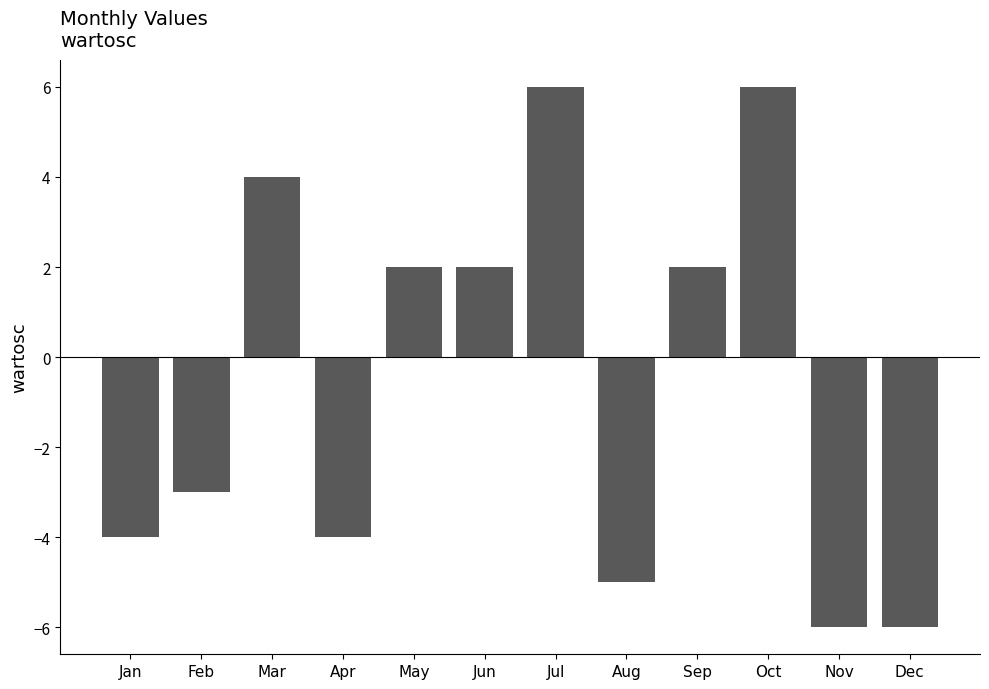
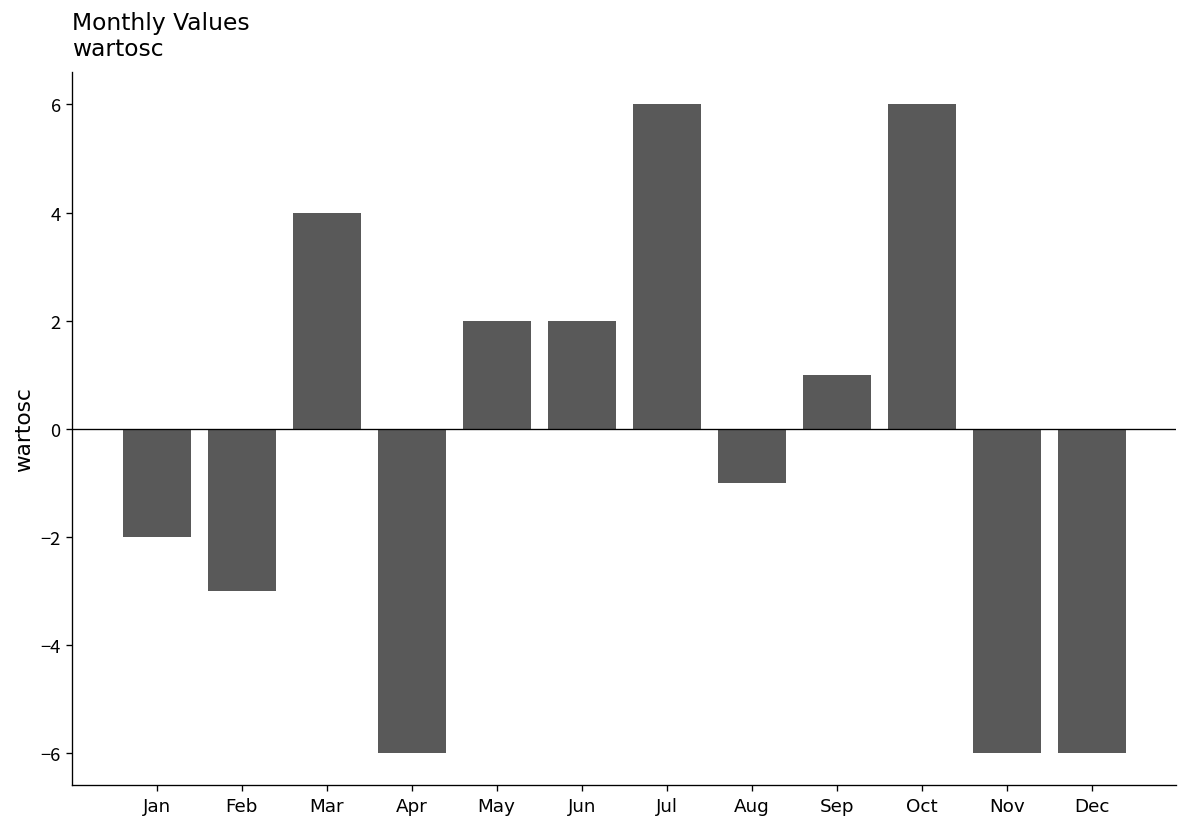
Jan: -4 -> -2
Apr: -4 -> -6
Aug: -5 -> -1
Sep: 2 -> 1
